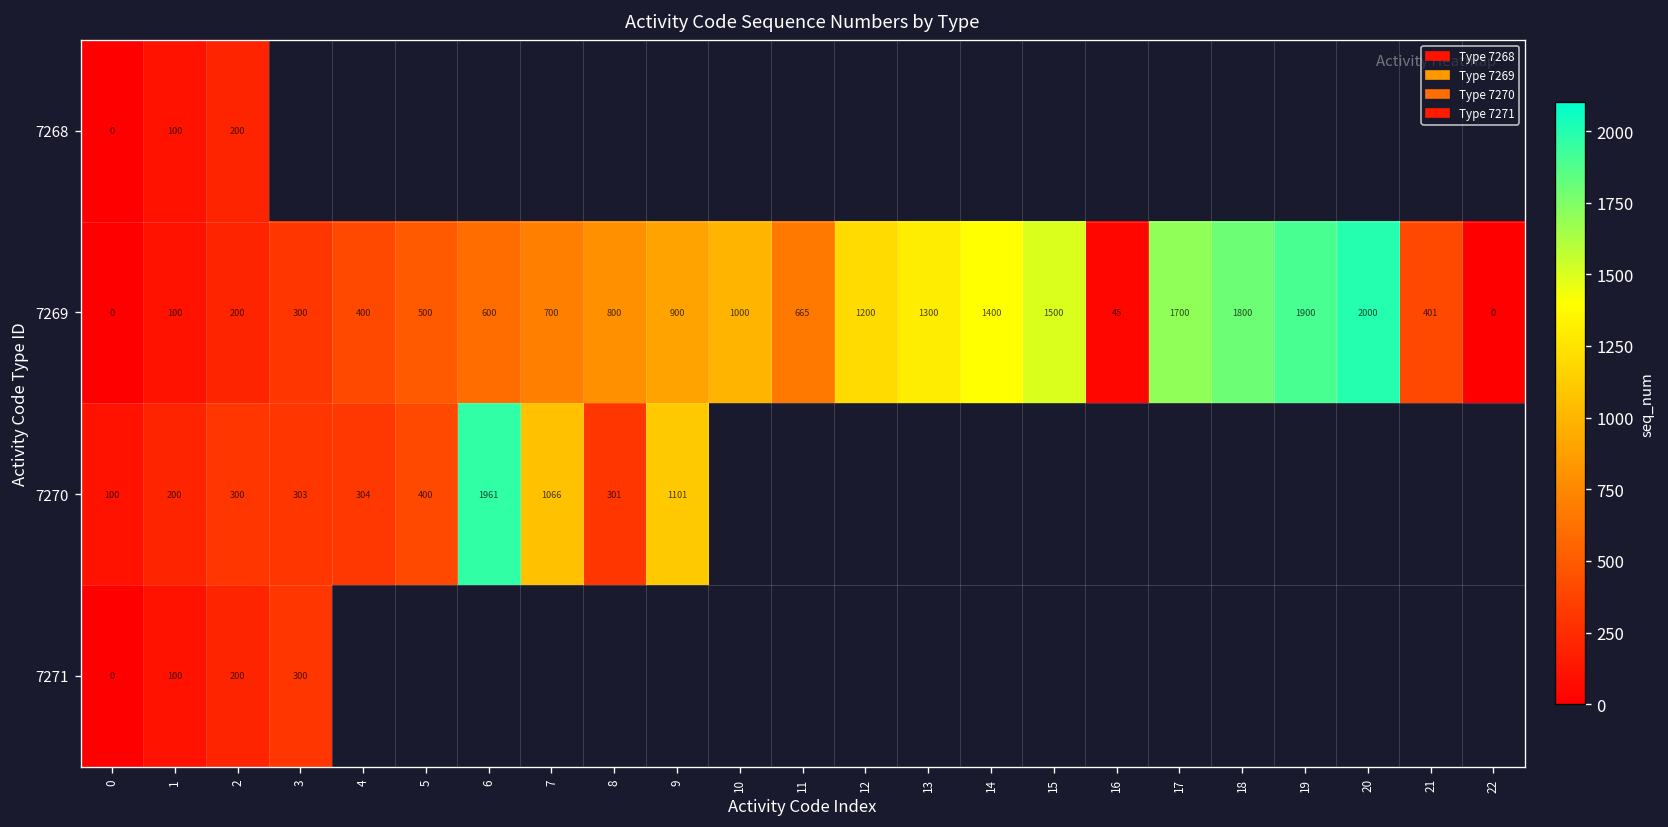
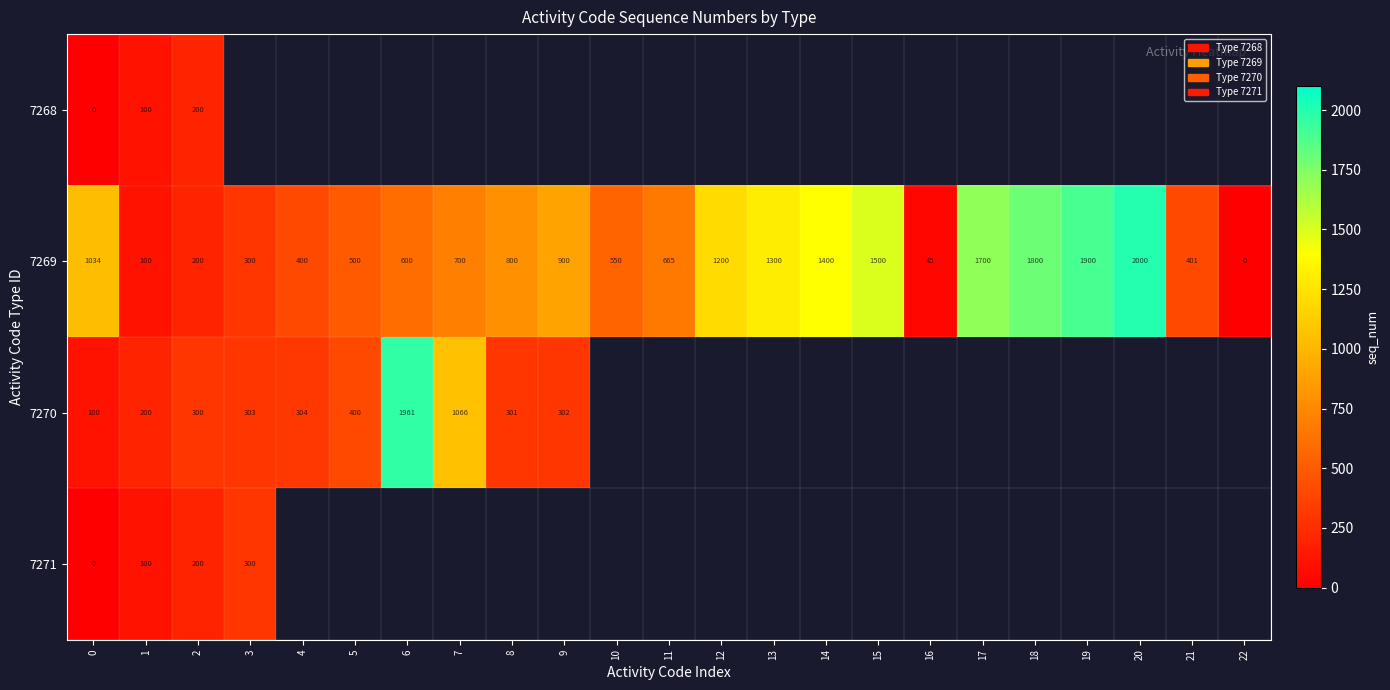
7269, 0: 0 -> 1034
7269, 10: 1000 -> 550
7270, 9: 1101 -> 302
